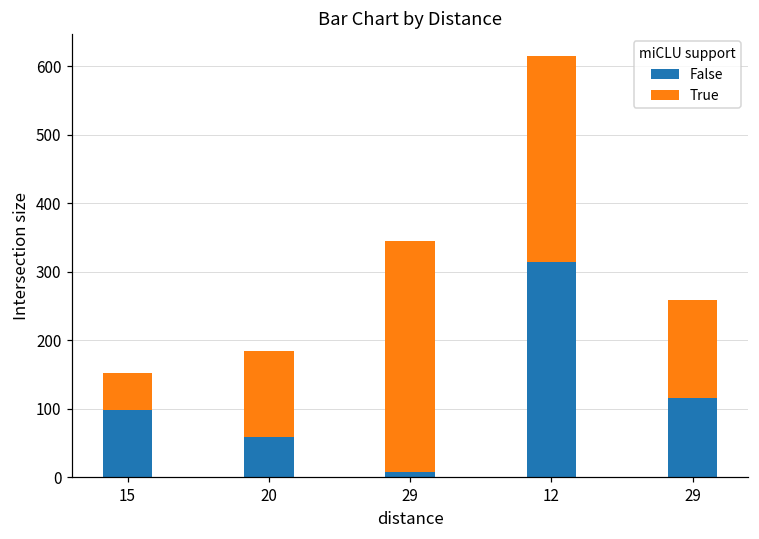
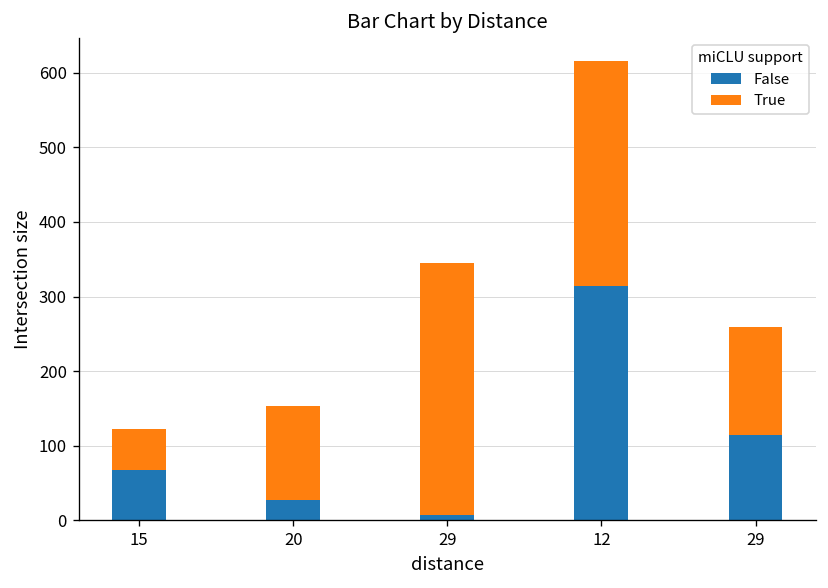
False, 15: 100 -> 70
False, 20: 60 -> 30
